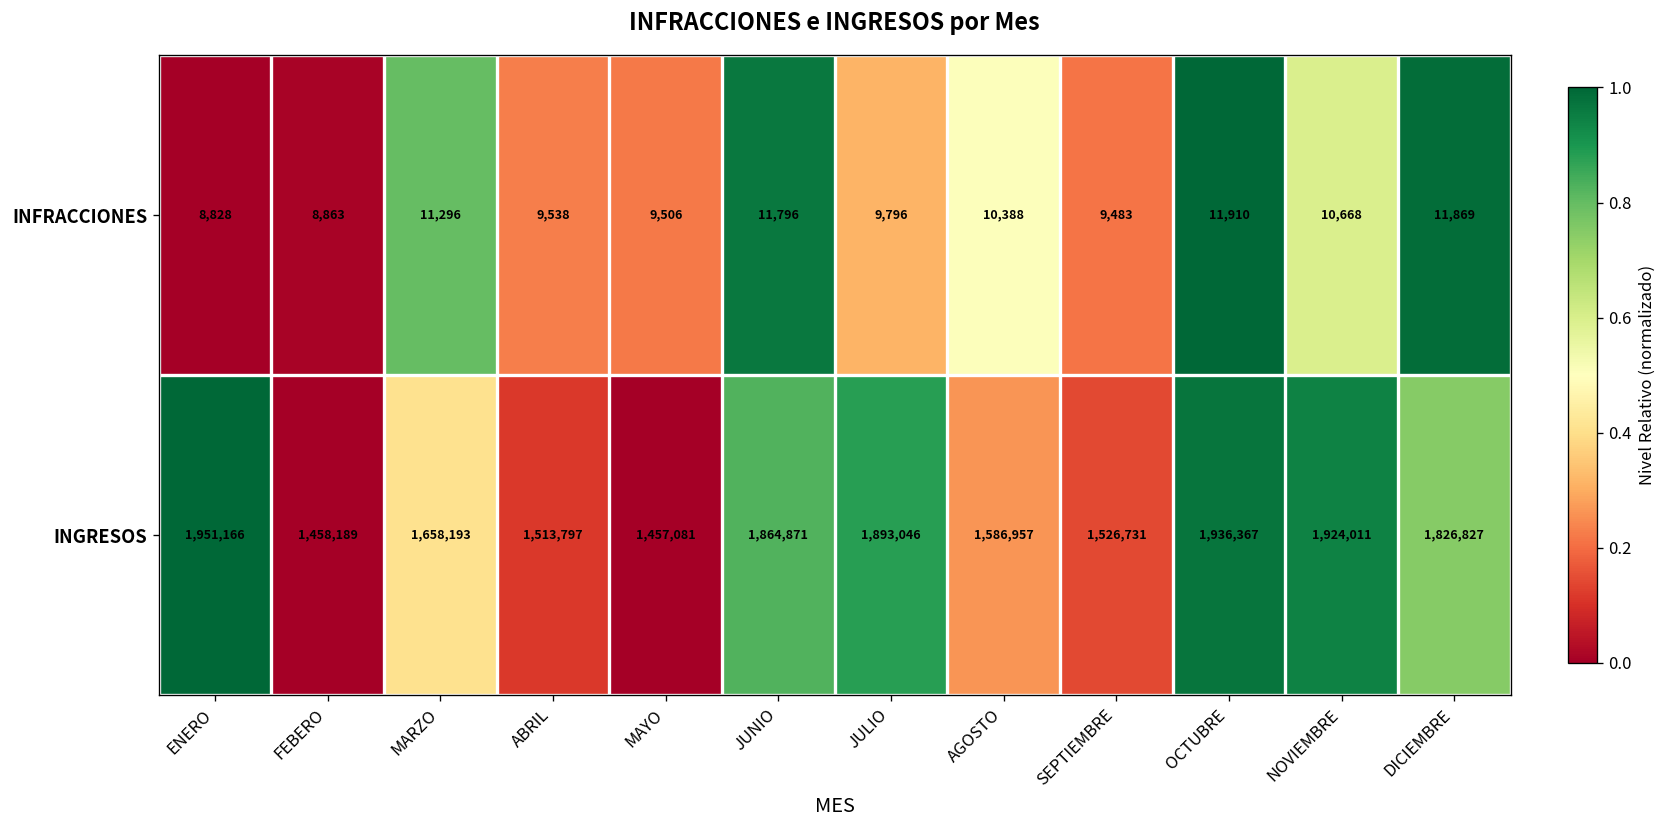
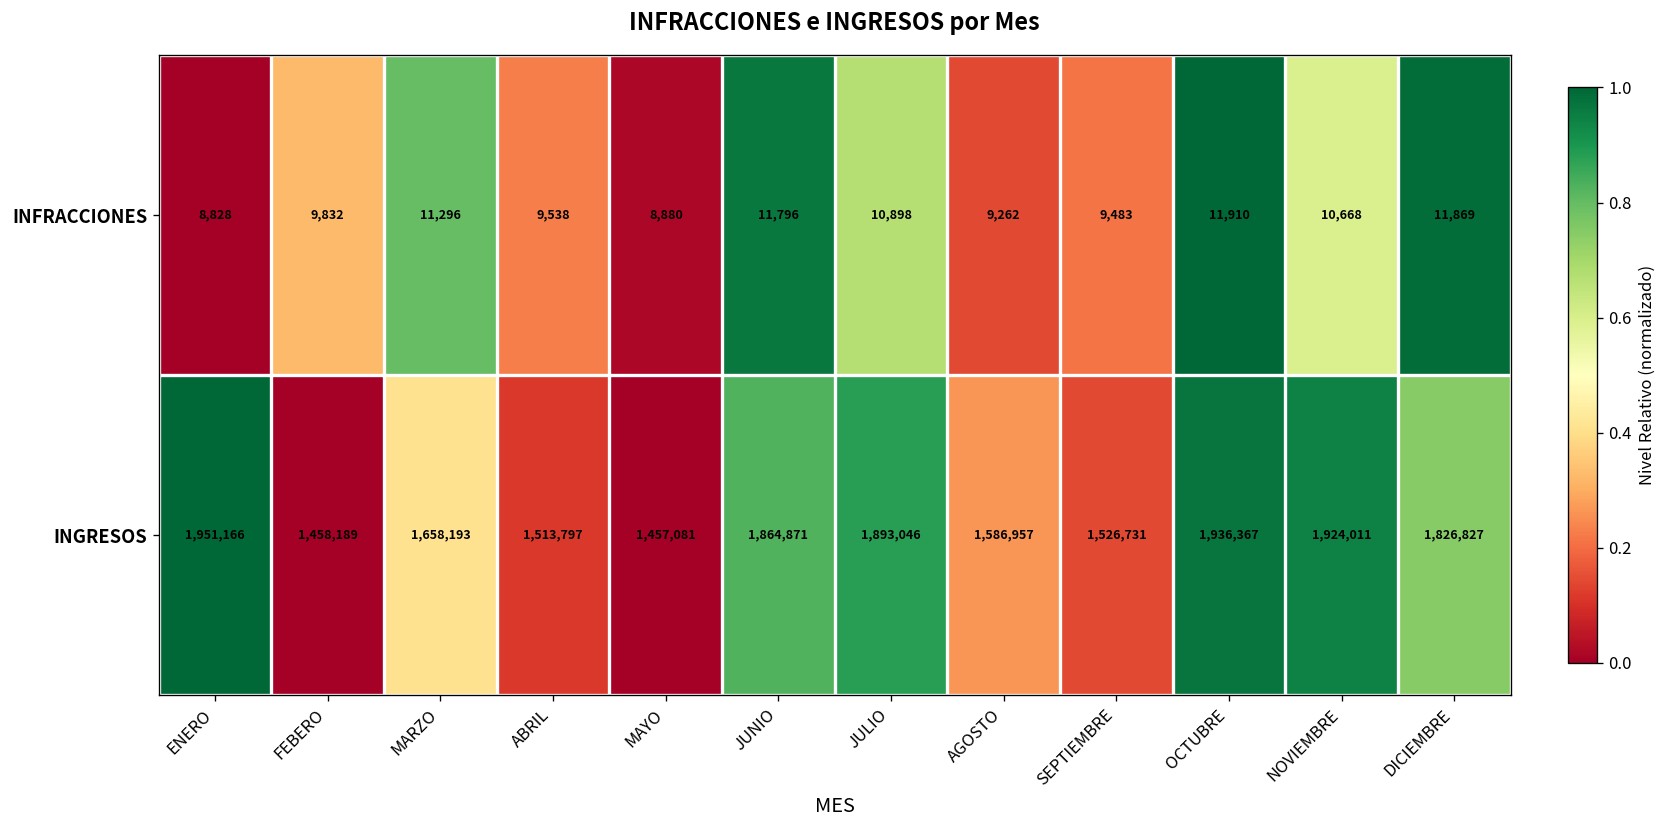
INFRACCIONES, FEBERO: 8,863 -> 9,832
INFRACCIONES, MAYO: 9,506 -> 8,880
INFRACCIONES, JULIO: 9,796 -> 10,898
INFRACCIONES, AGOSTO: 10,388 -> 9,262
